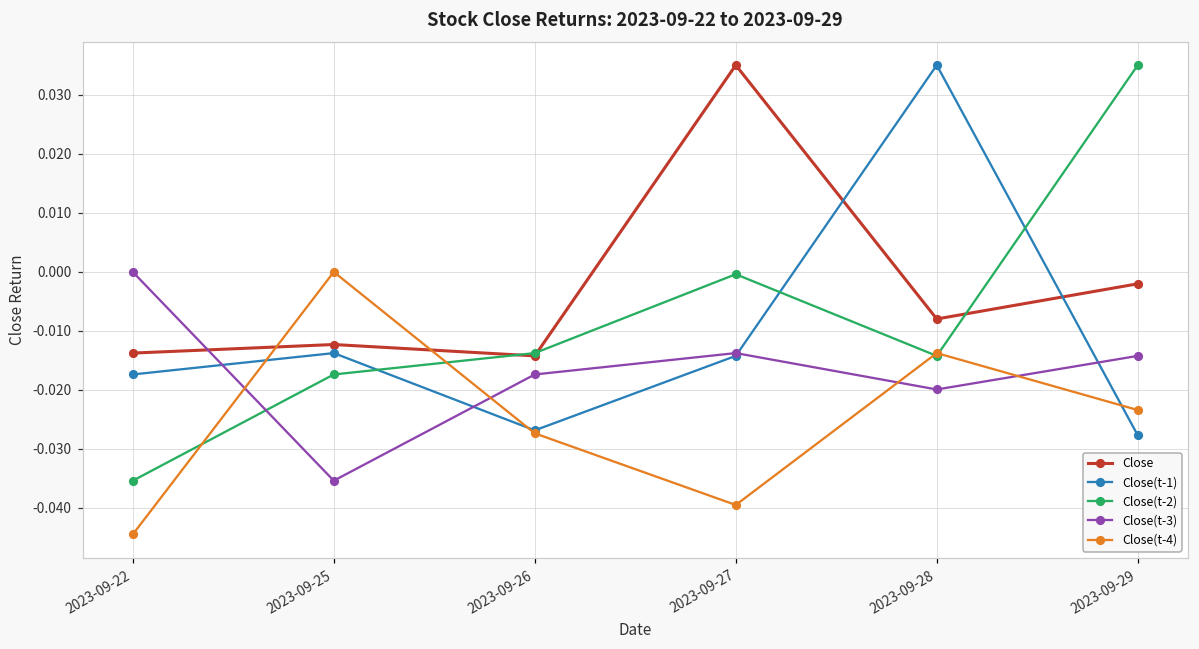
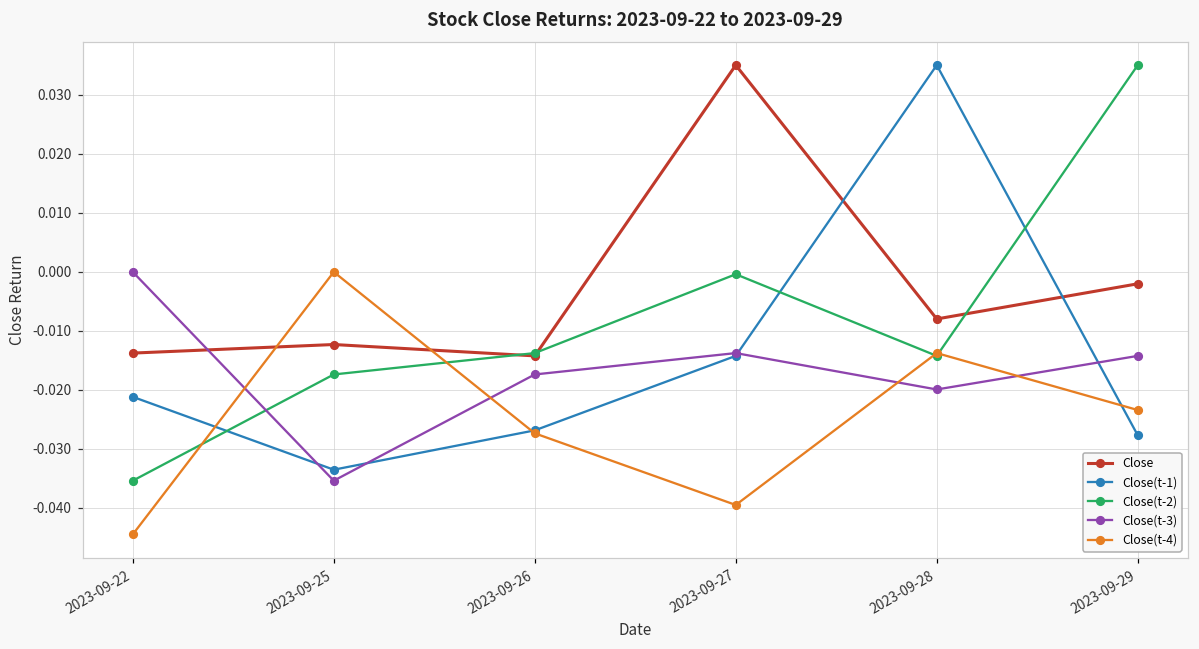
Close(t-1), 2023-09-22: -0.017 -> -0.021
Close(t-1), 2023-09-25: -0.014 -> -0.034
